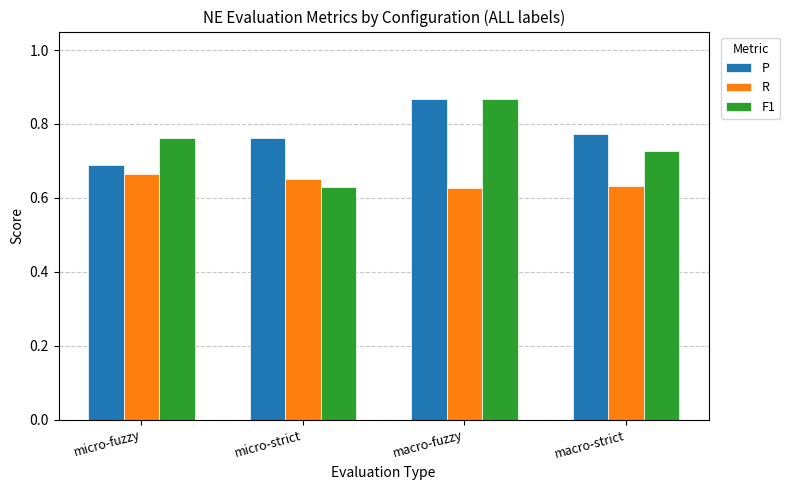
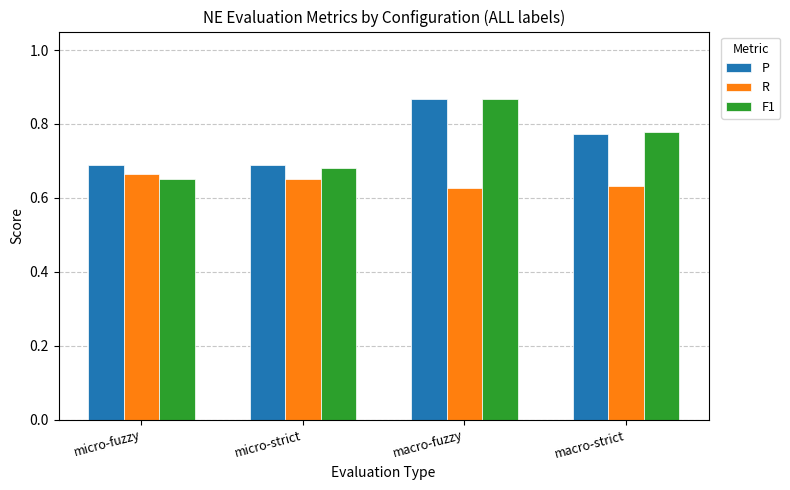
F1, micro-fuzzy: 0.76 -> 0.65
P, micro-strict: 0.76 -> 0.69
F1, micro-strict: 0.63 -> 0.68
F1, macro-strict: 0.73 -> 0.78
